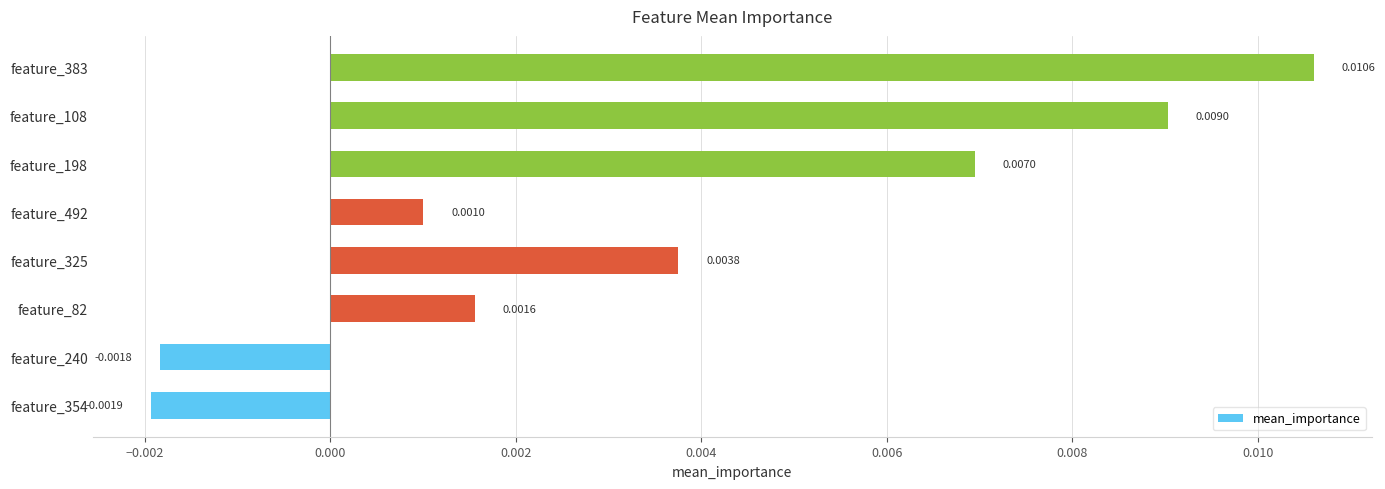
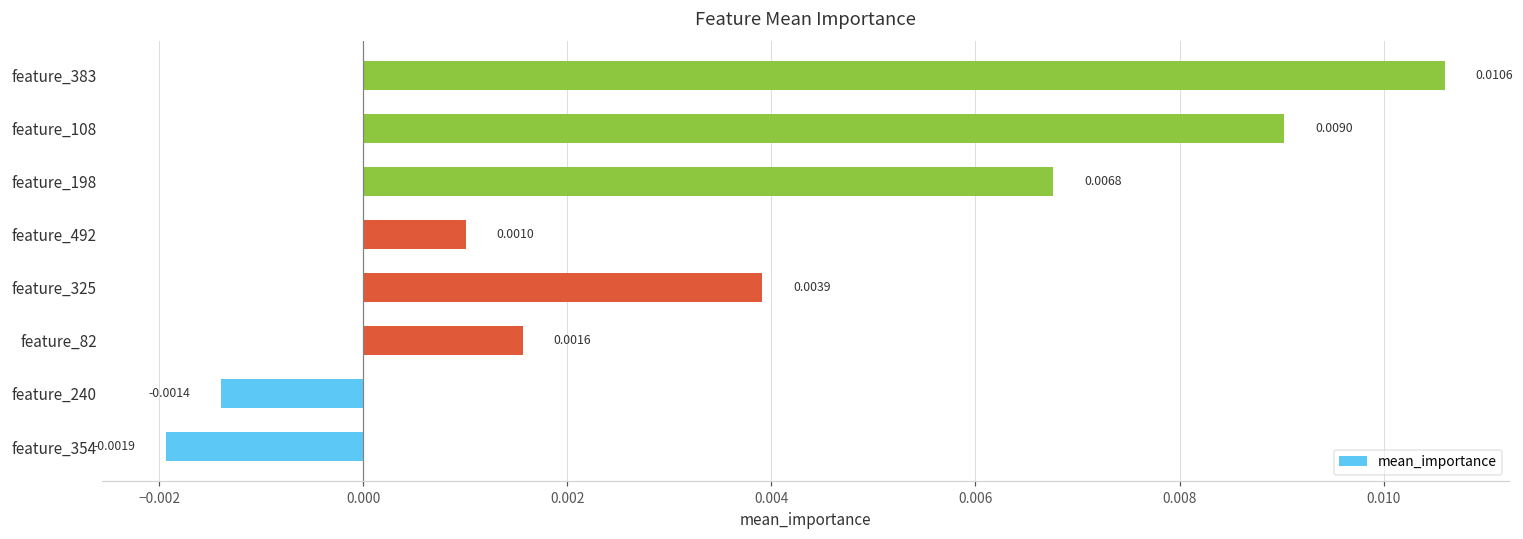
feature_198: 0.0070 -> 0.0068
feature_325: 0.0038 -> 0.0039
feature_240: -0.0018 -> -0.0014
